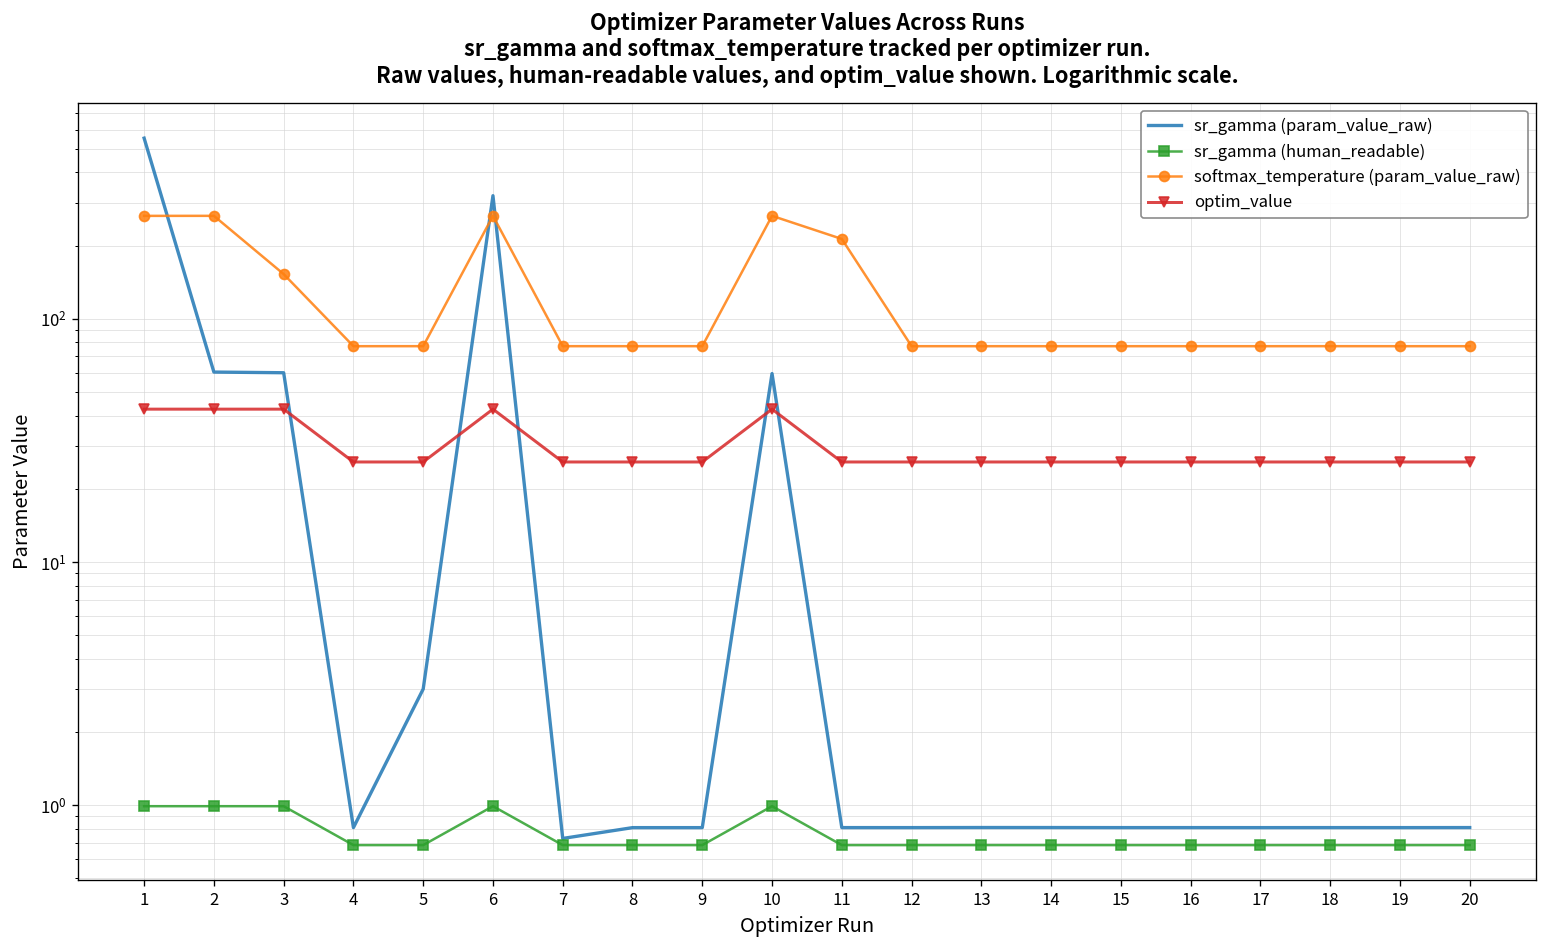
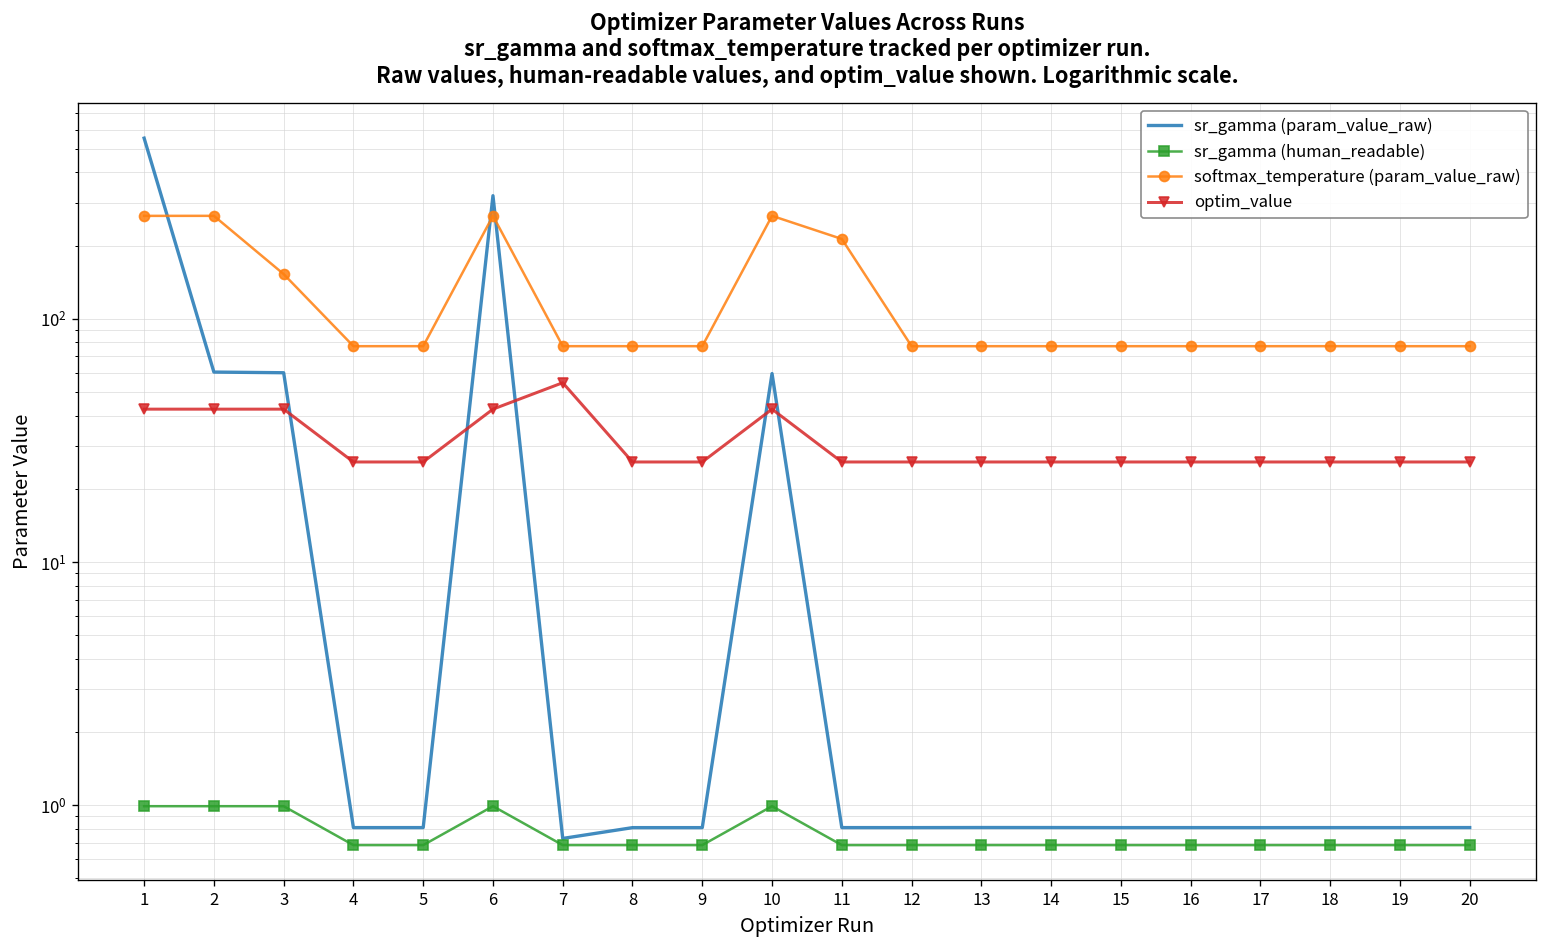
sr_gamma (param_value_raw), 5: 3.0 -> 0.81
optim_value, 7: 26 -> 55
